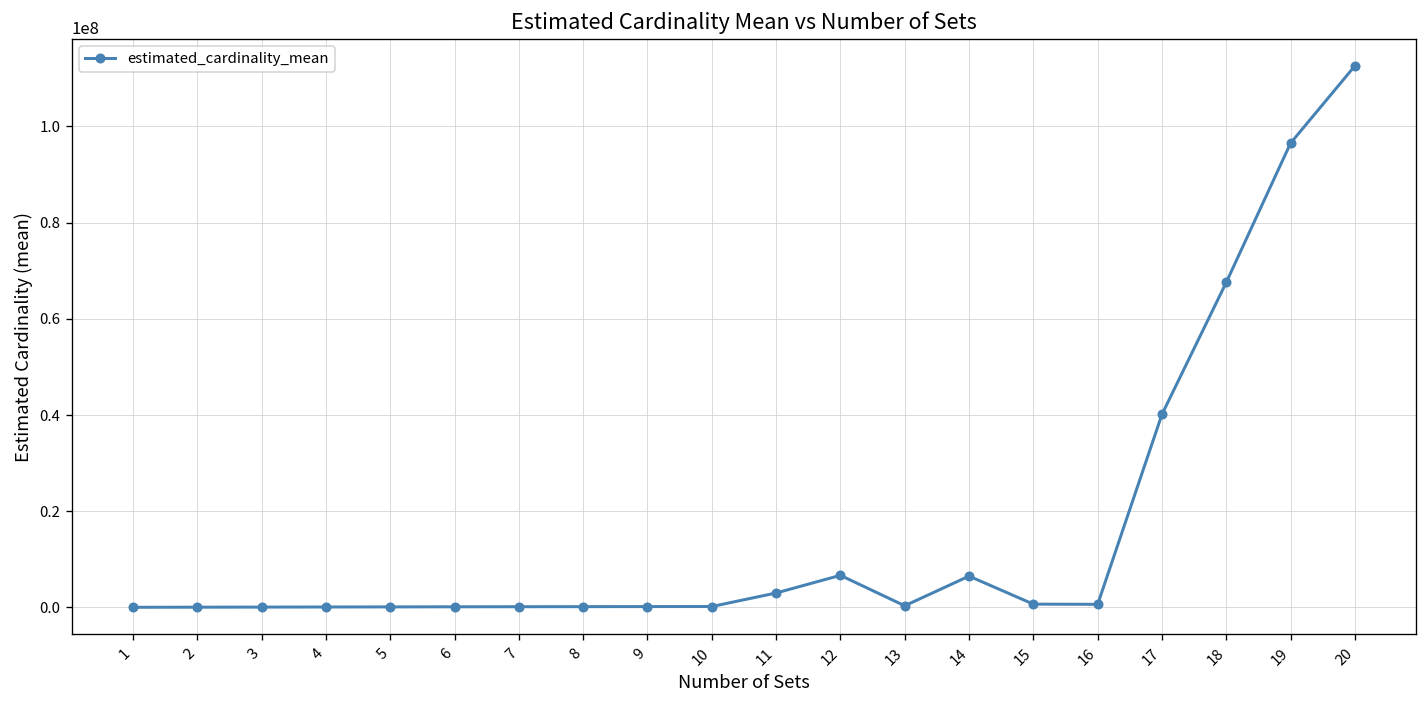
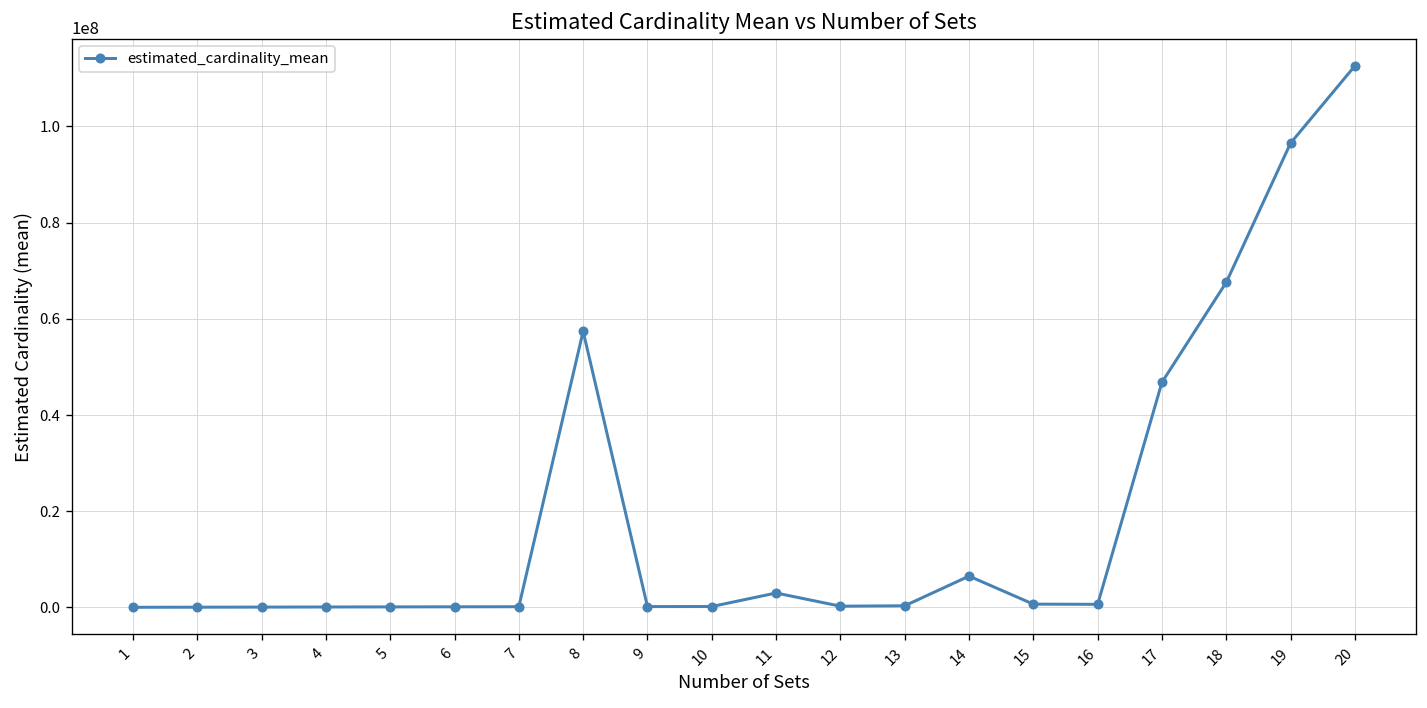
8: 0 -> 57000000
12: 7000000 -> 0
17: 40000000 -> 47000000
